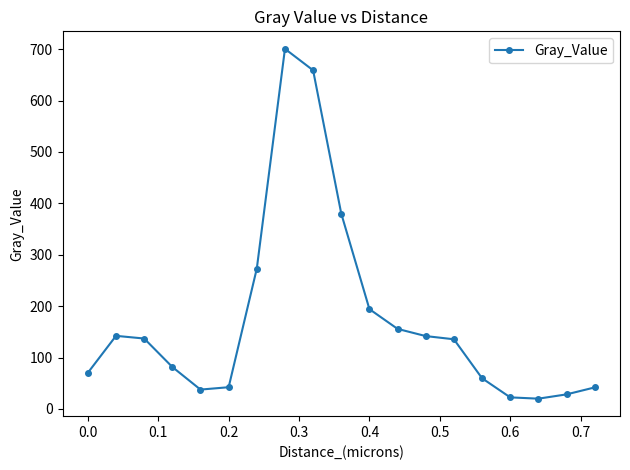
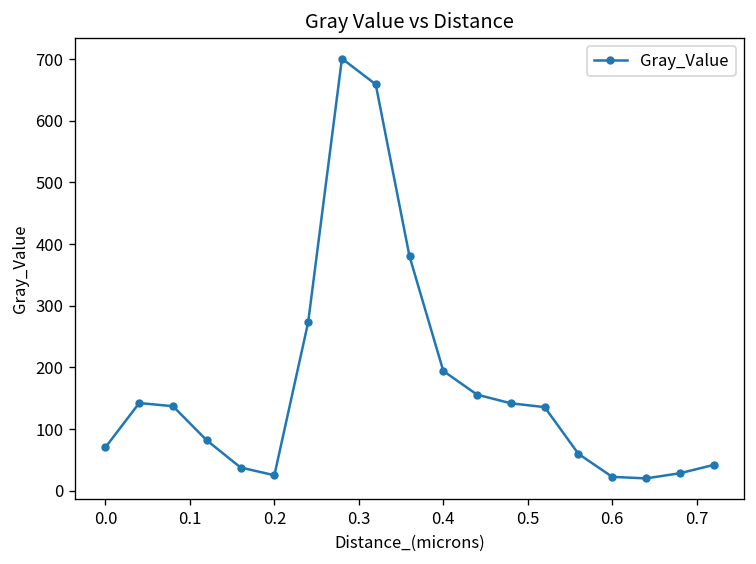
0.2: 40 -> 30
